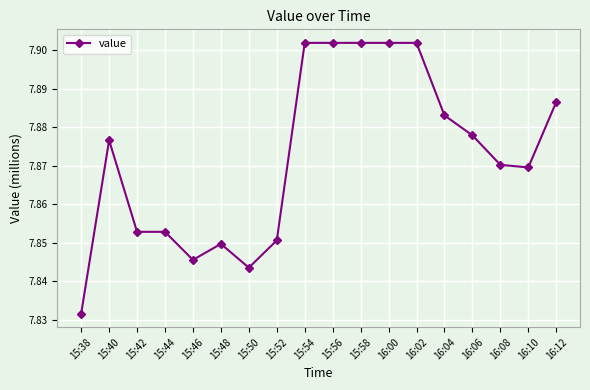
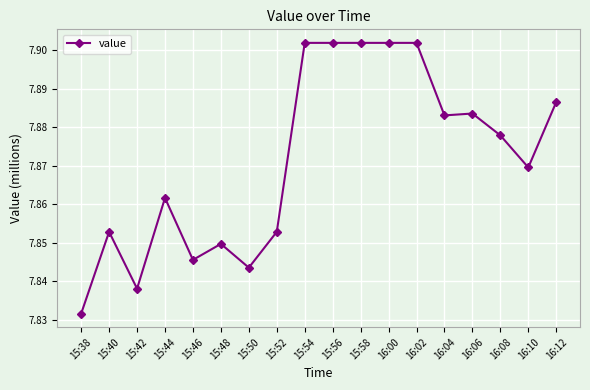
15:40: 7.877 -> 7.853
15:42: 7.853 -> 7.838
15:44: 7.853 -> 7.862
15:52: 7.851 -> 7.853
16:06: 7.878 -> 7.884
16:08: 7.870 -> 7.878
